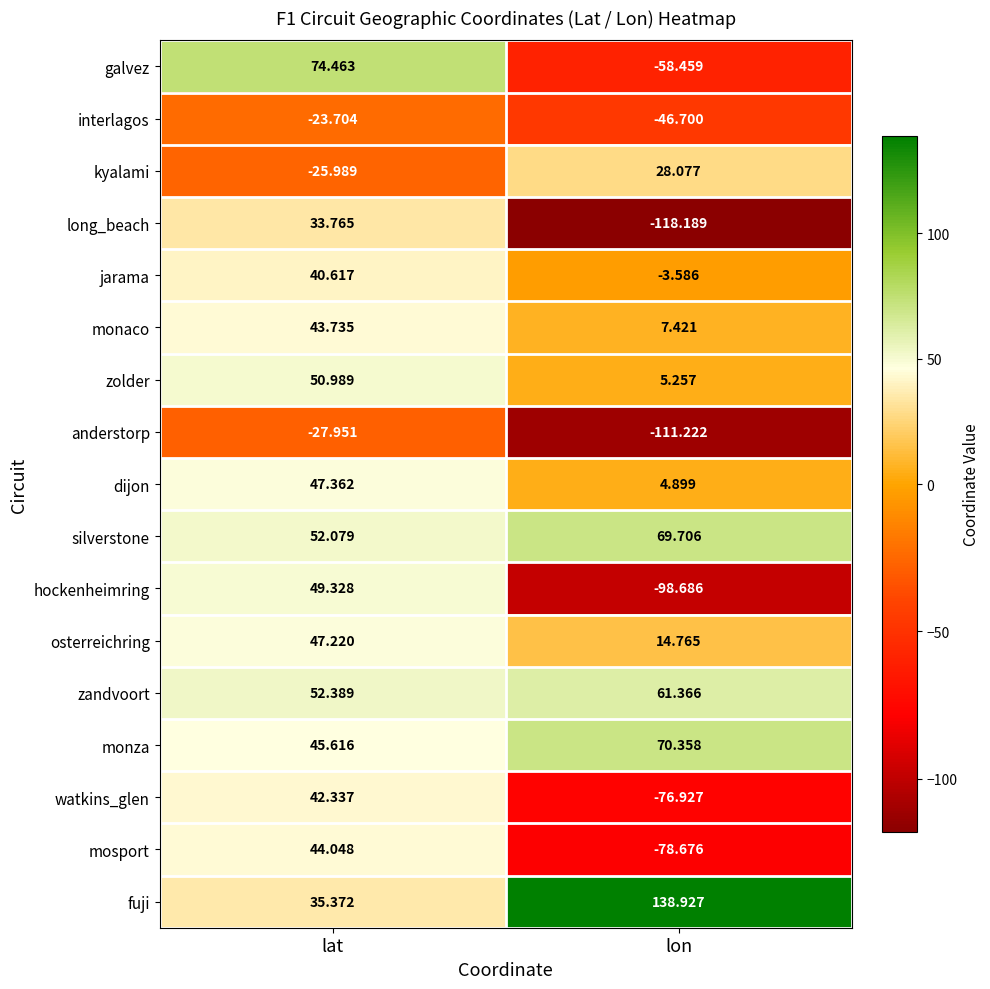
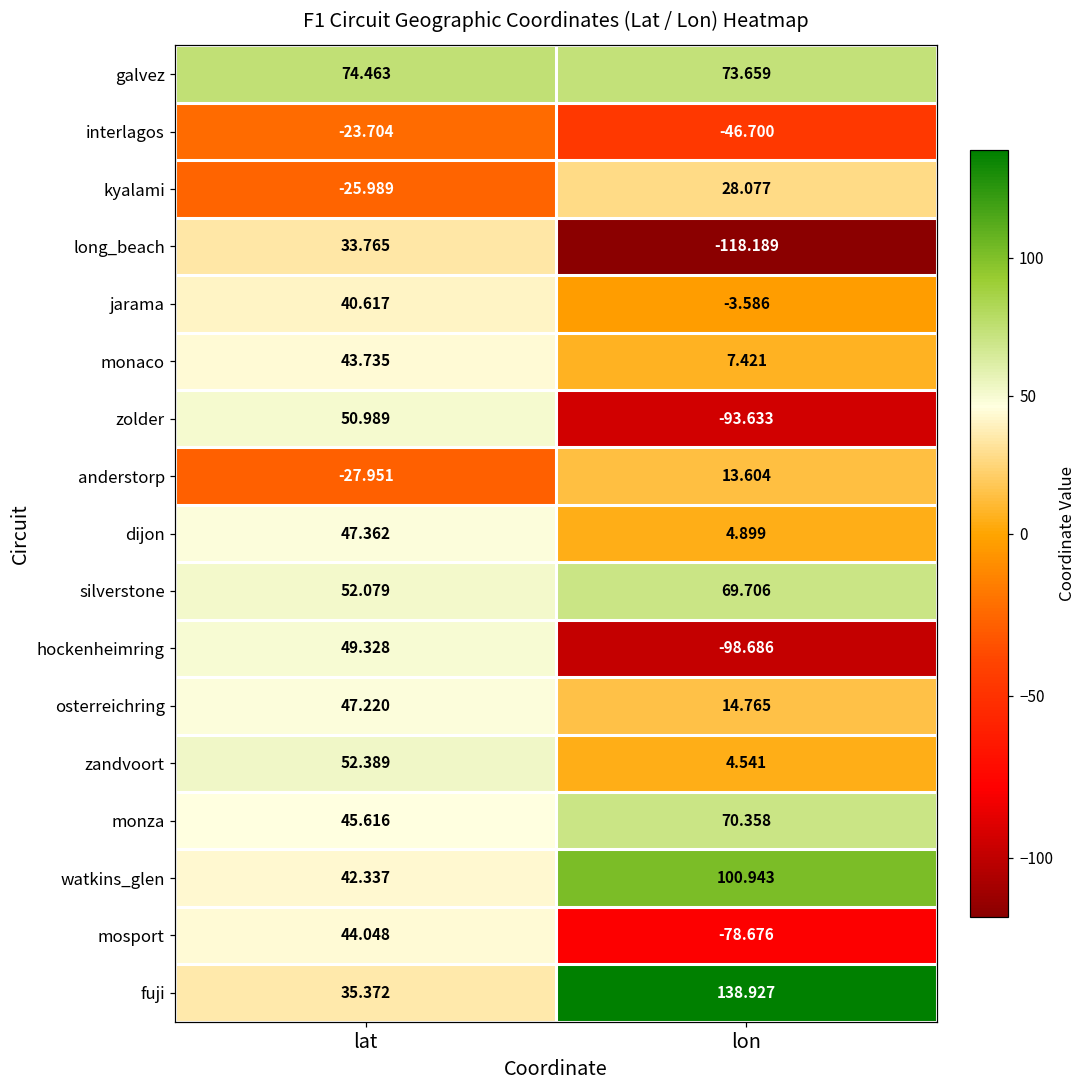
galvez, lon: -58.459 -> 73.659
zolder, lon: 5.257 -> -93.633
anderstorp, lon: -111.222 -> 13.604
zandvoort, lon: 61.366 -> 4.541
watkins_glen, lon: -76.927 -> 100.943
